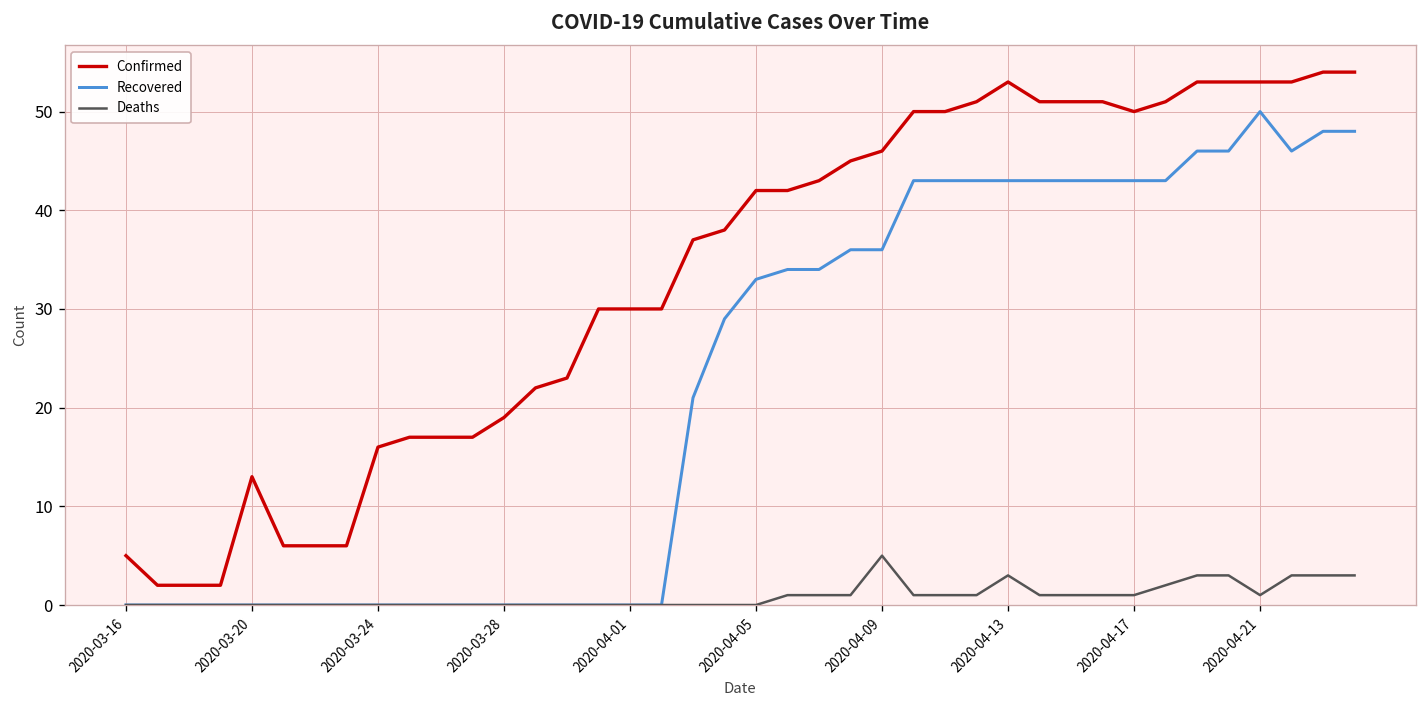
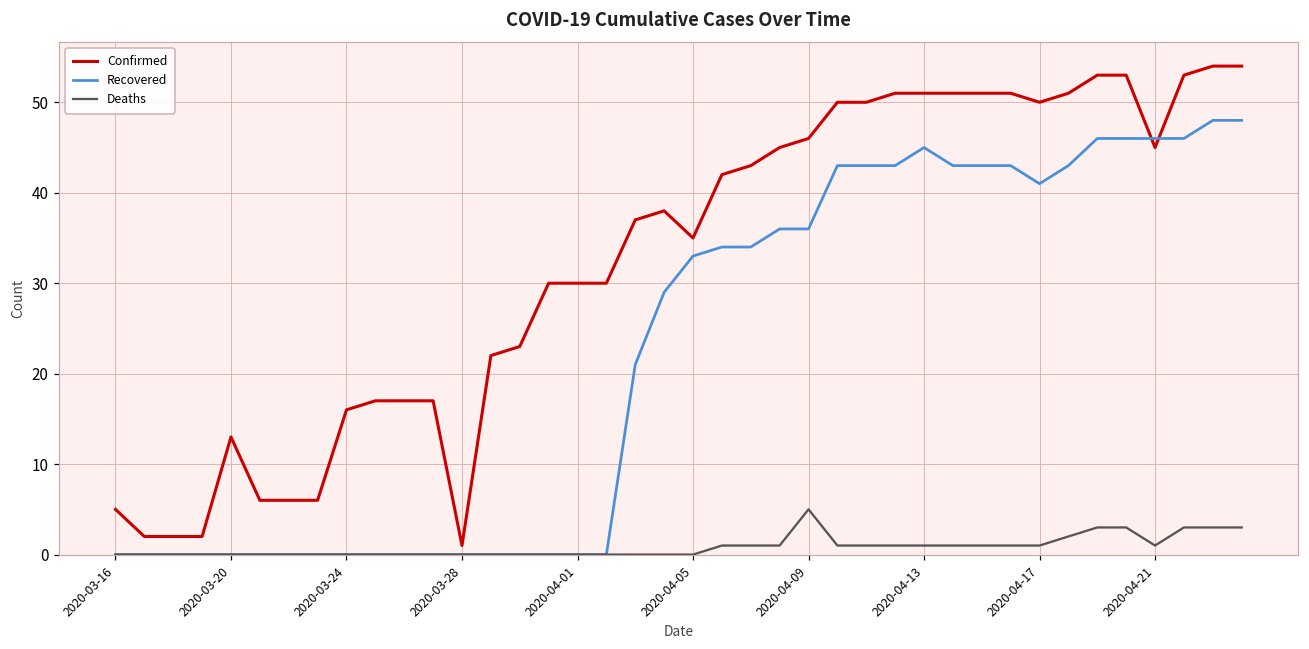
Confirmed, 2020-03-28: 19 -> 1
Confirmed, 2020-04-05: 42 -> 35
Confirmed, 2020-04-13: 53 -> 51
Recovered, 2020-04-13: 43 -> 45
Deaths, 2020-04-13: 3 -> 1
Recovered, 2020-04-17: 43 -> 41
Confirmed, 2020-04-21: 53 -> 45
Recovered, 2020-04-21: 50 -> 46
